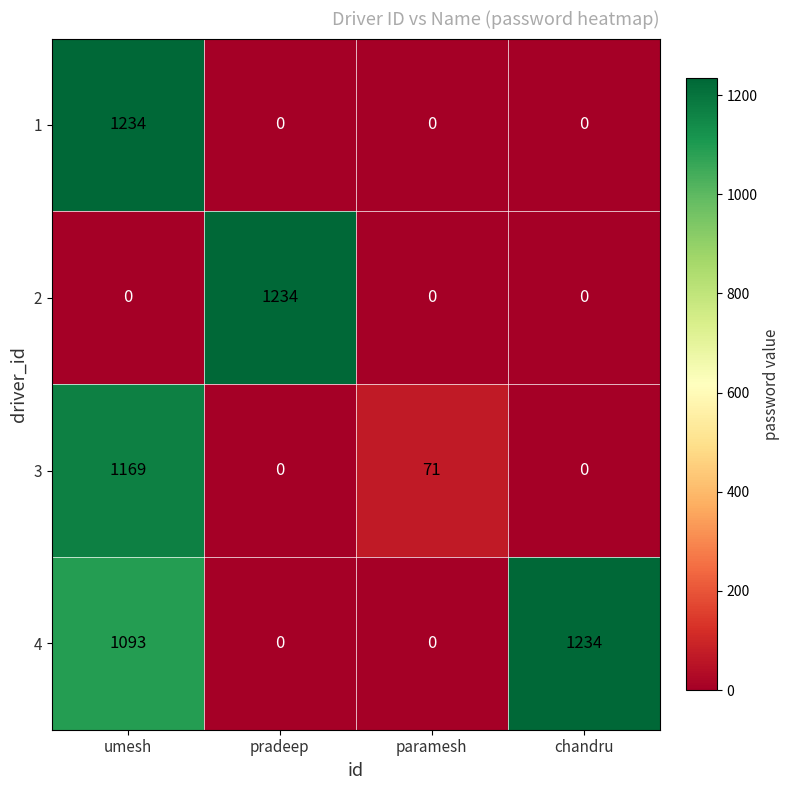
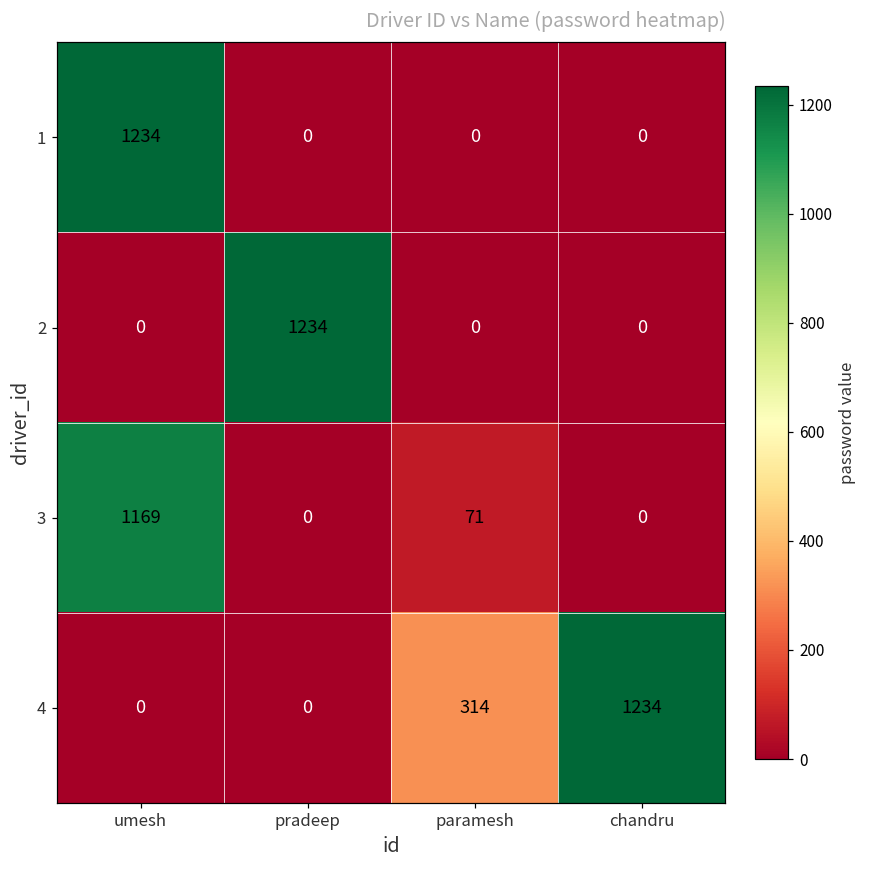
4, umesh: 1093 -> 0
4, paramesh: 0 -> 314
